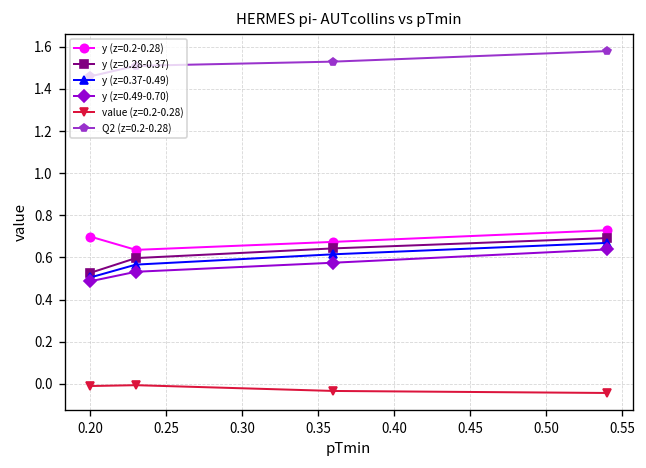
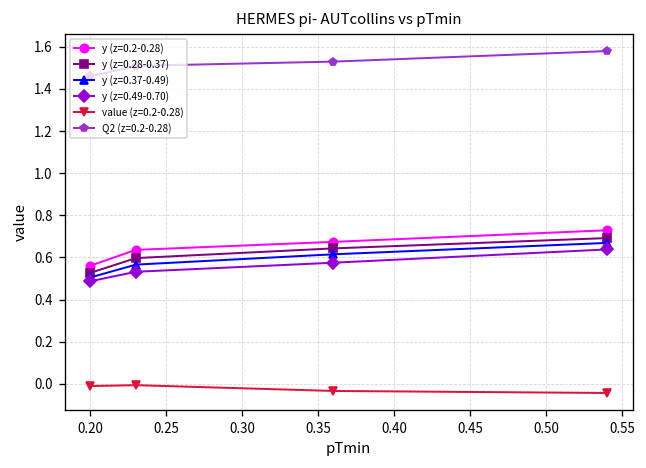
y (z=0.2-0.28), 0.20: 0.70 -> 0.56
